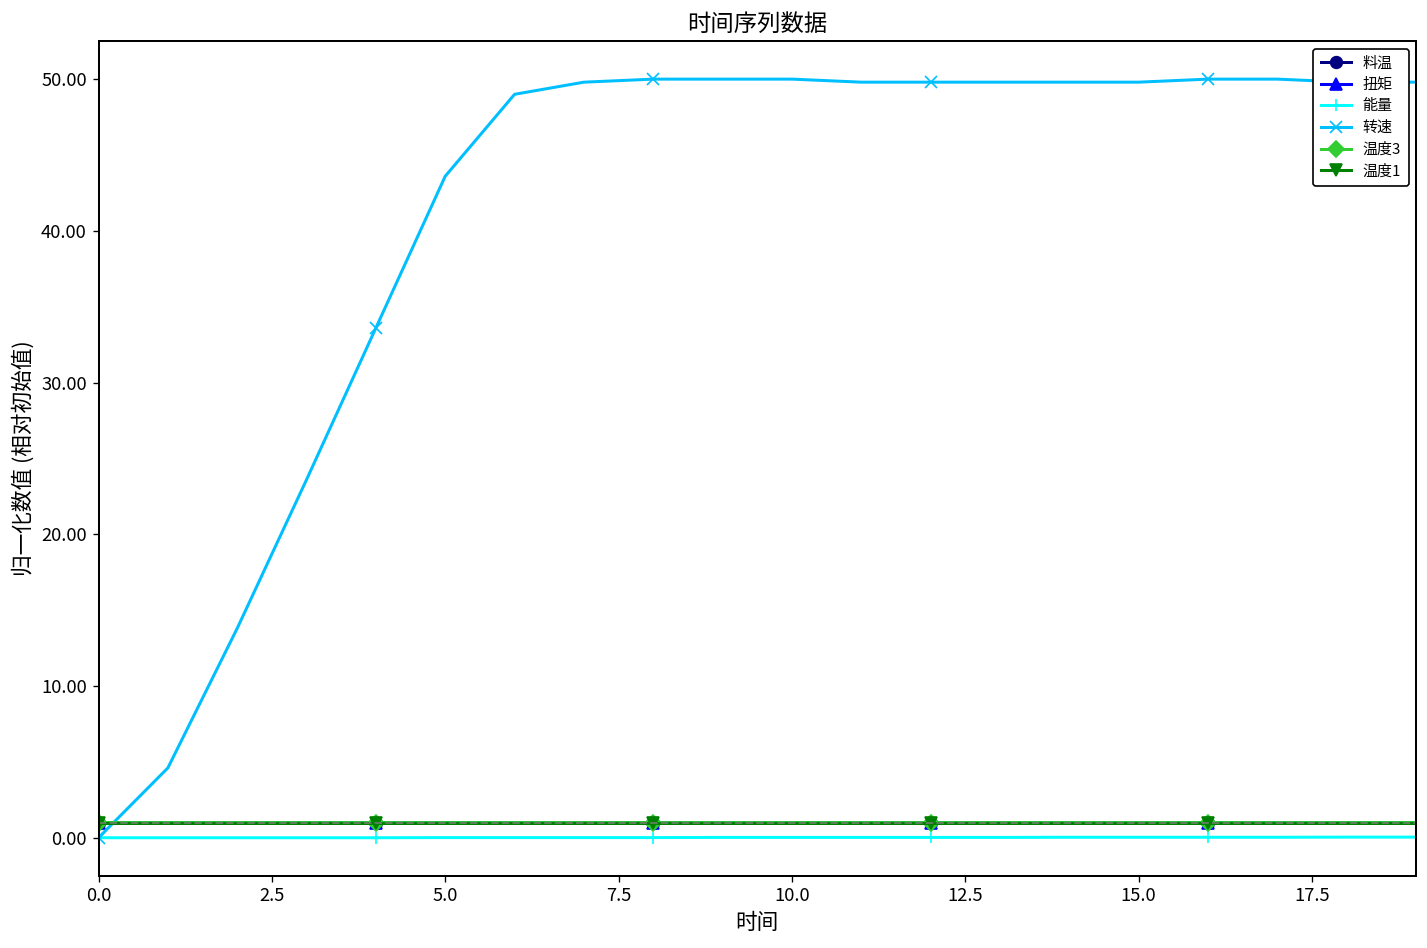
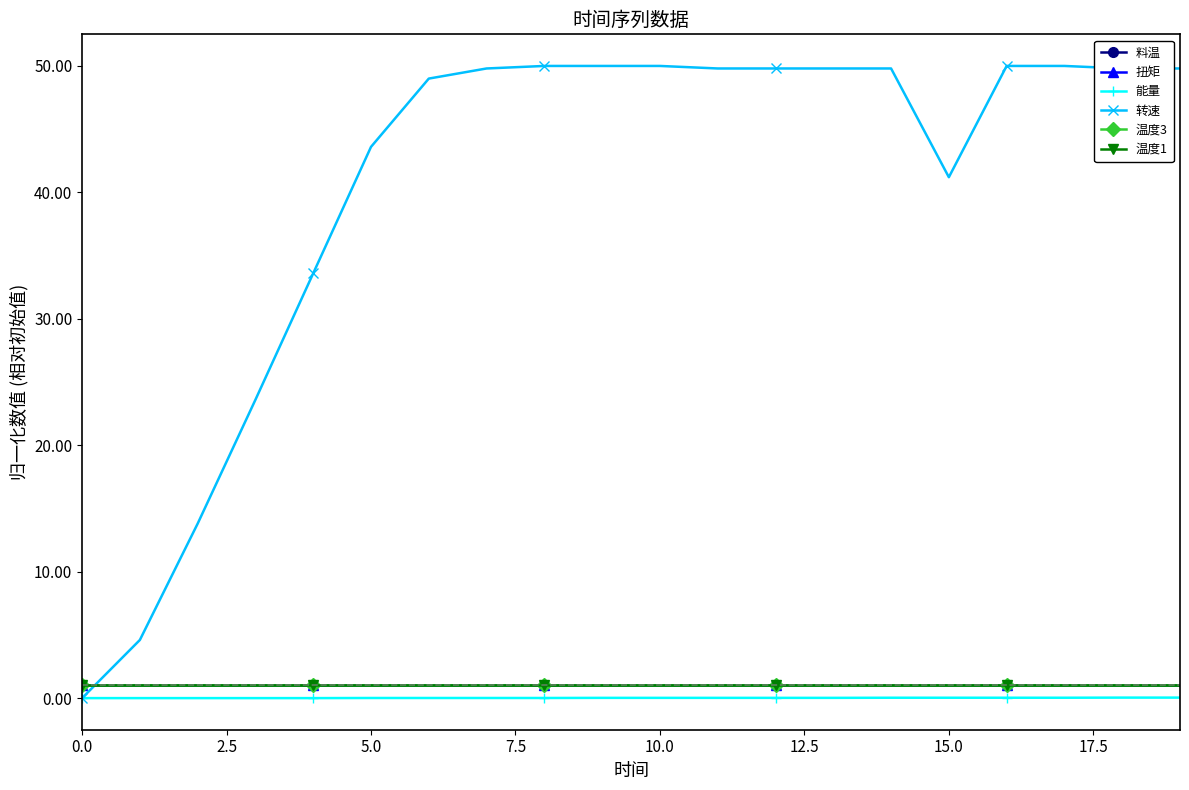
转速, 15.0: 49.8 -> 41.2
